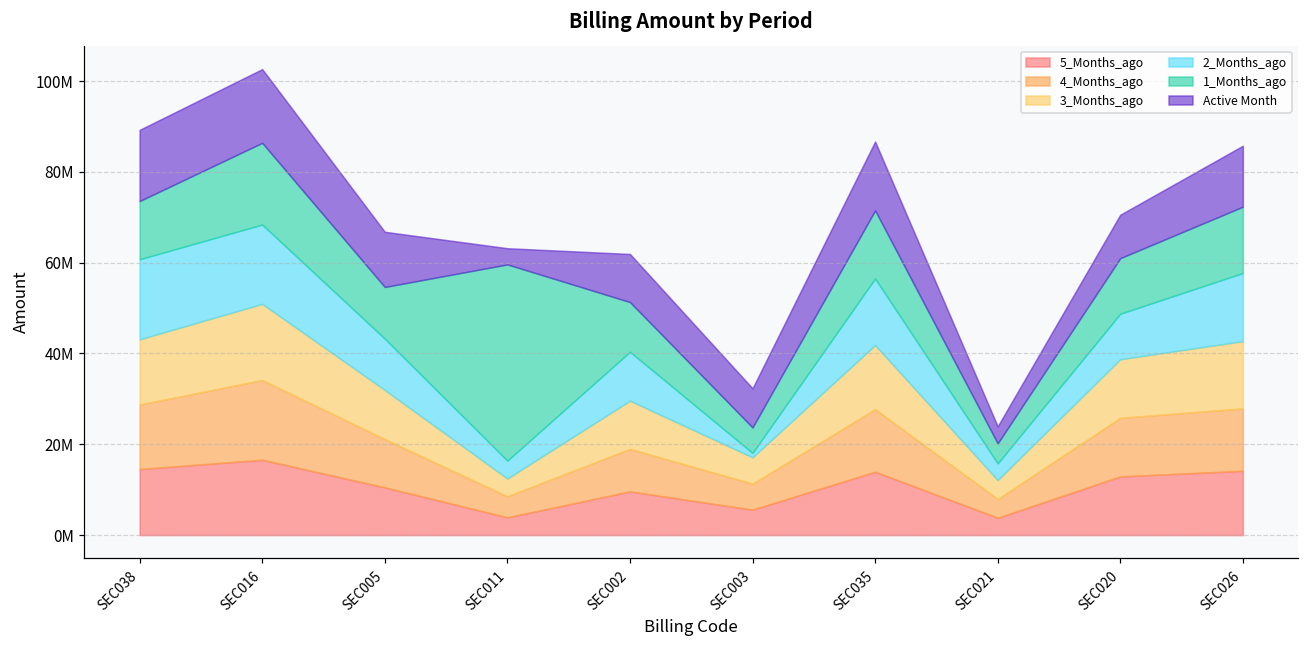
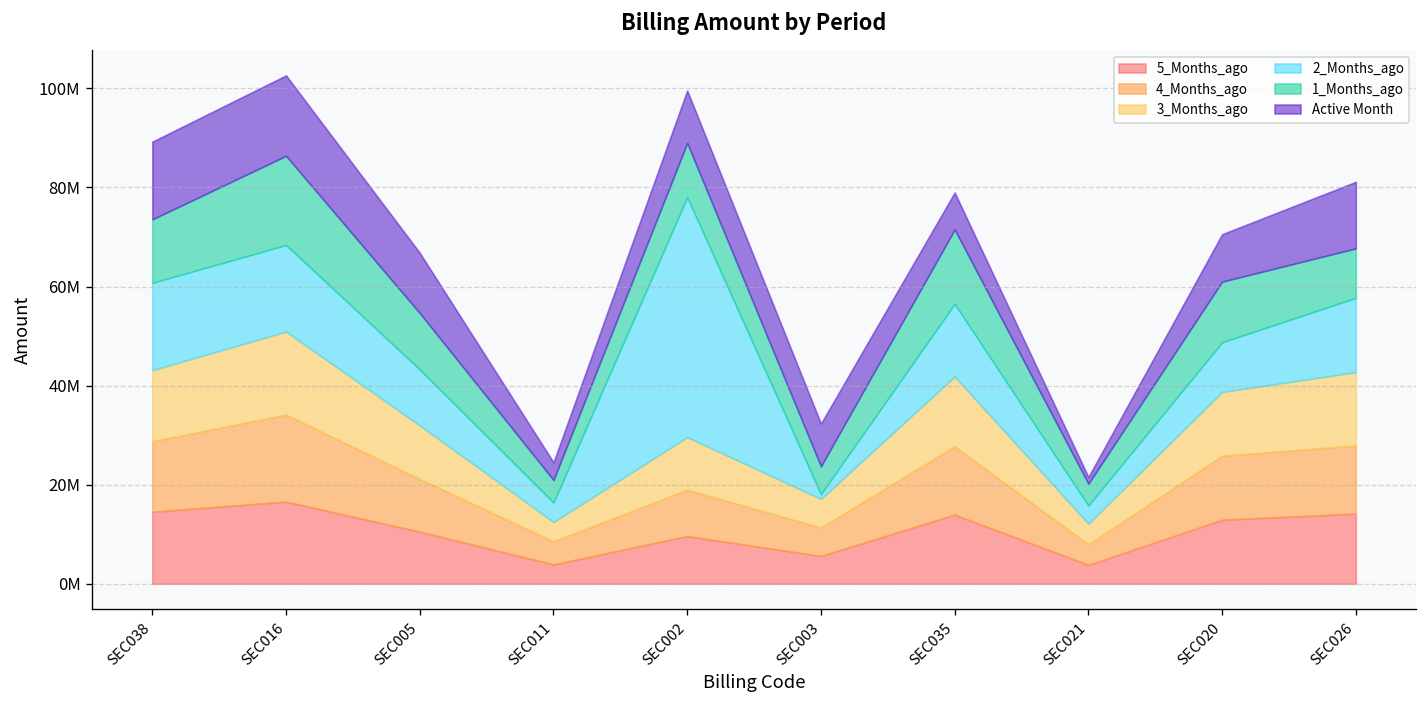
1_Months_ago, SEC011: 43000000 -> 5000000
2_Months_ago, SEC002: 11000000 -> 48000000
Active Month, SEC035: 15000000 -> 7000000
Active Month, SEC021: 4000000 -> 1000000
1_Months_ago, SEC026: 15000000 -> 10000000
